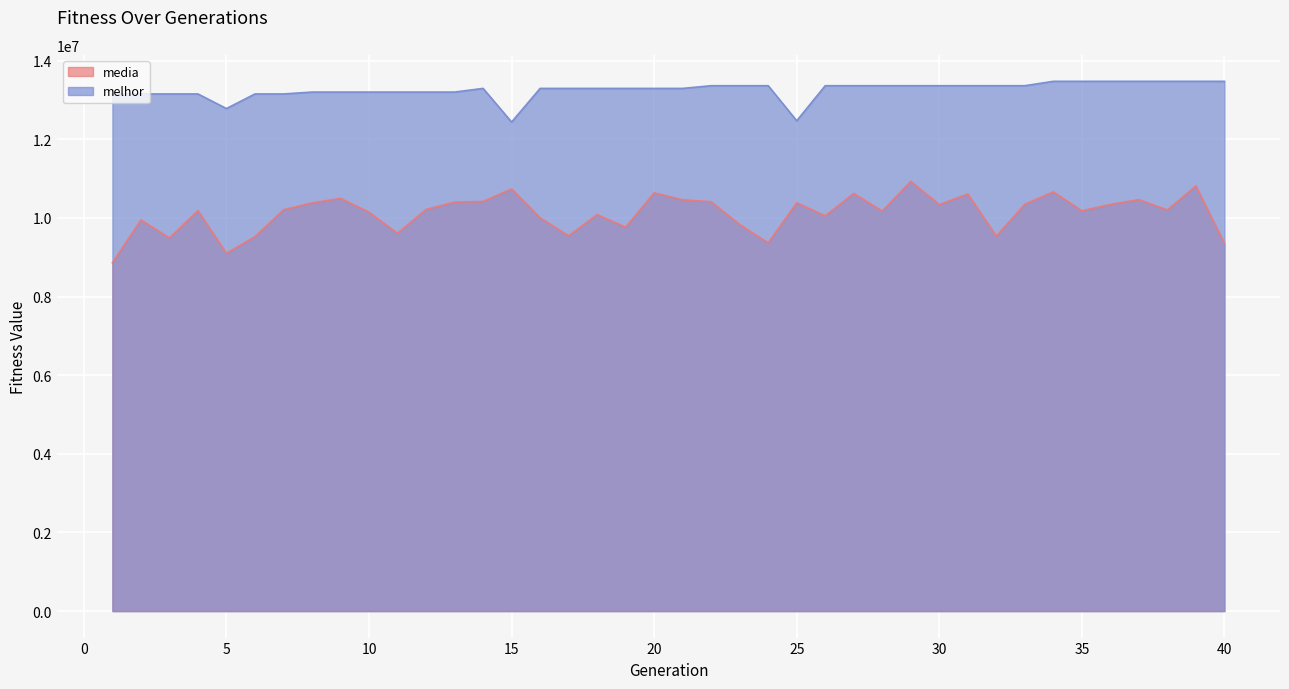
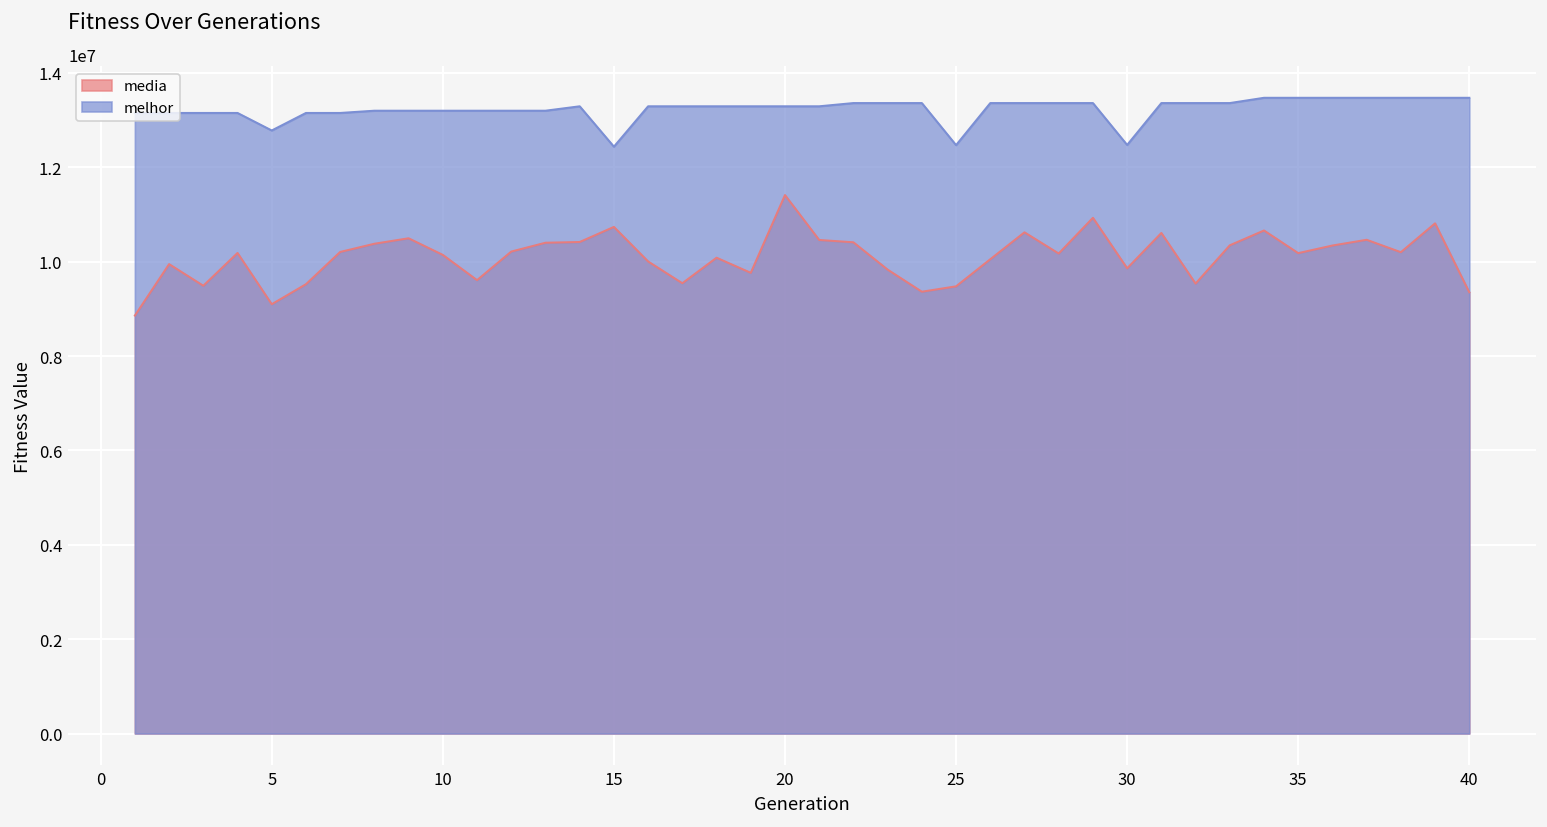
media, 20: 10600000 -> 11400000
media, 25: 10400000 -> 9500000
media, 30: 10300000 -> 9900000
melhor, 30: 13400000 -> 12500000
